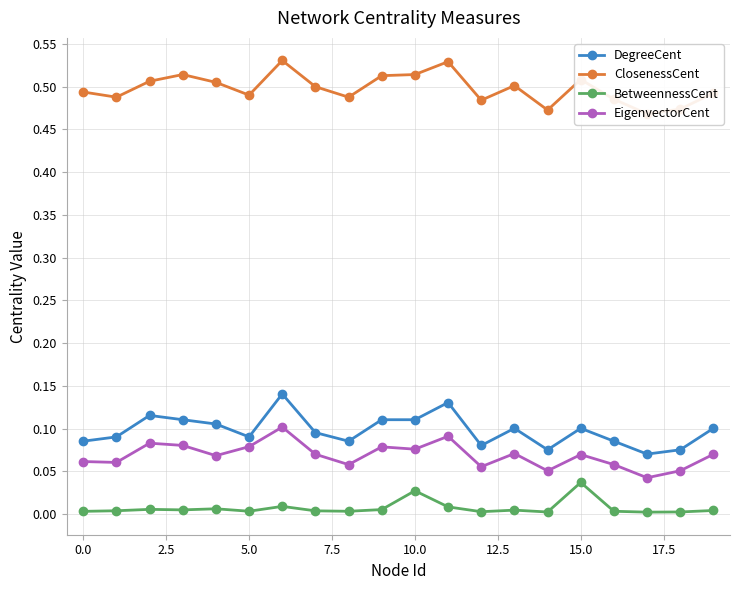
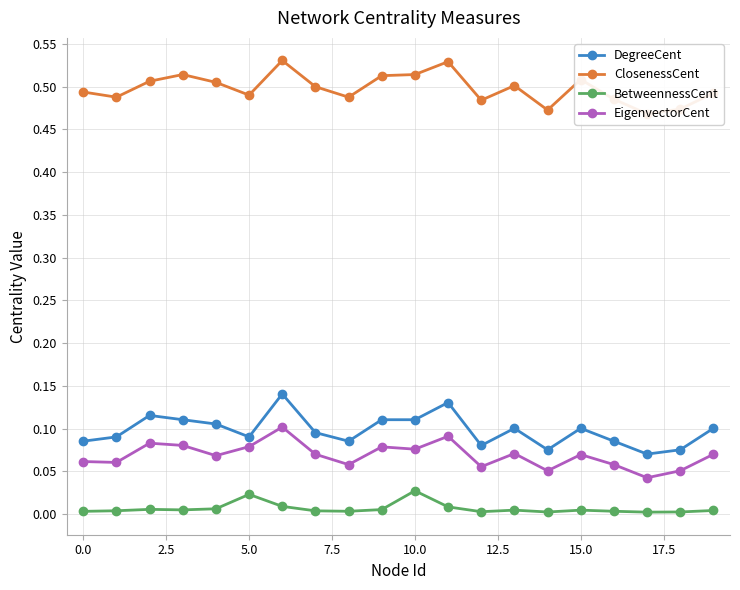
BetweennessCent, 5.0: 0.00 -> 0.02
BetweennessCent, 15.0: 0.04 -> 0.00
